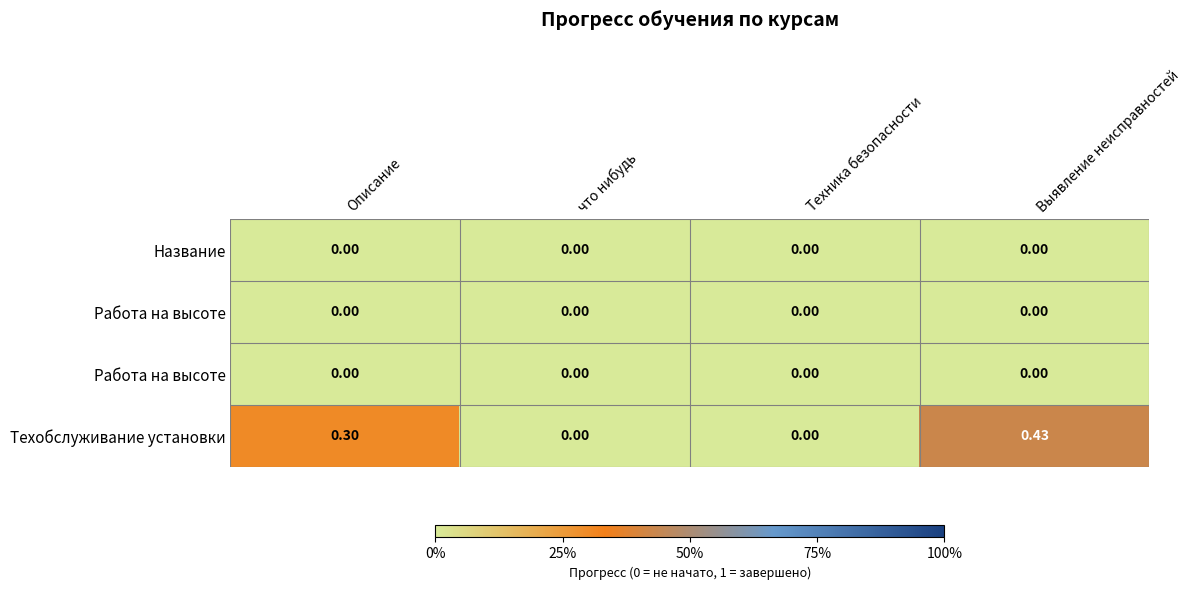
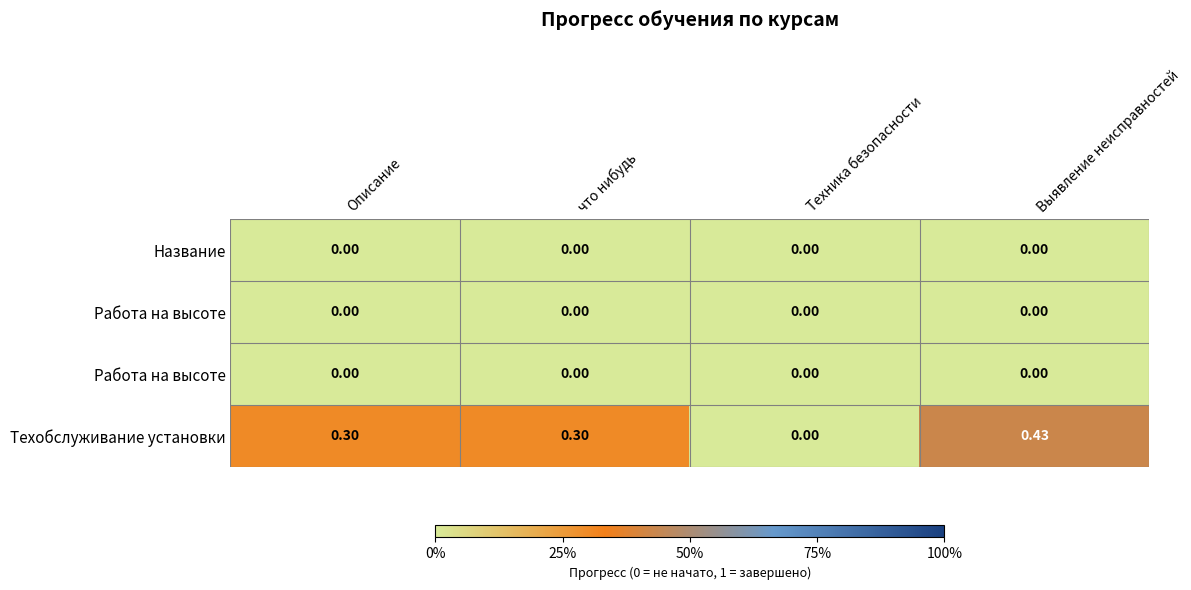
Техобслуживание установки, что нибудь: 0.00 -> 0.30
